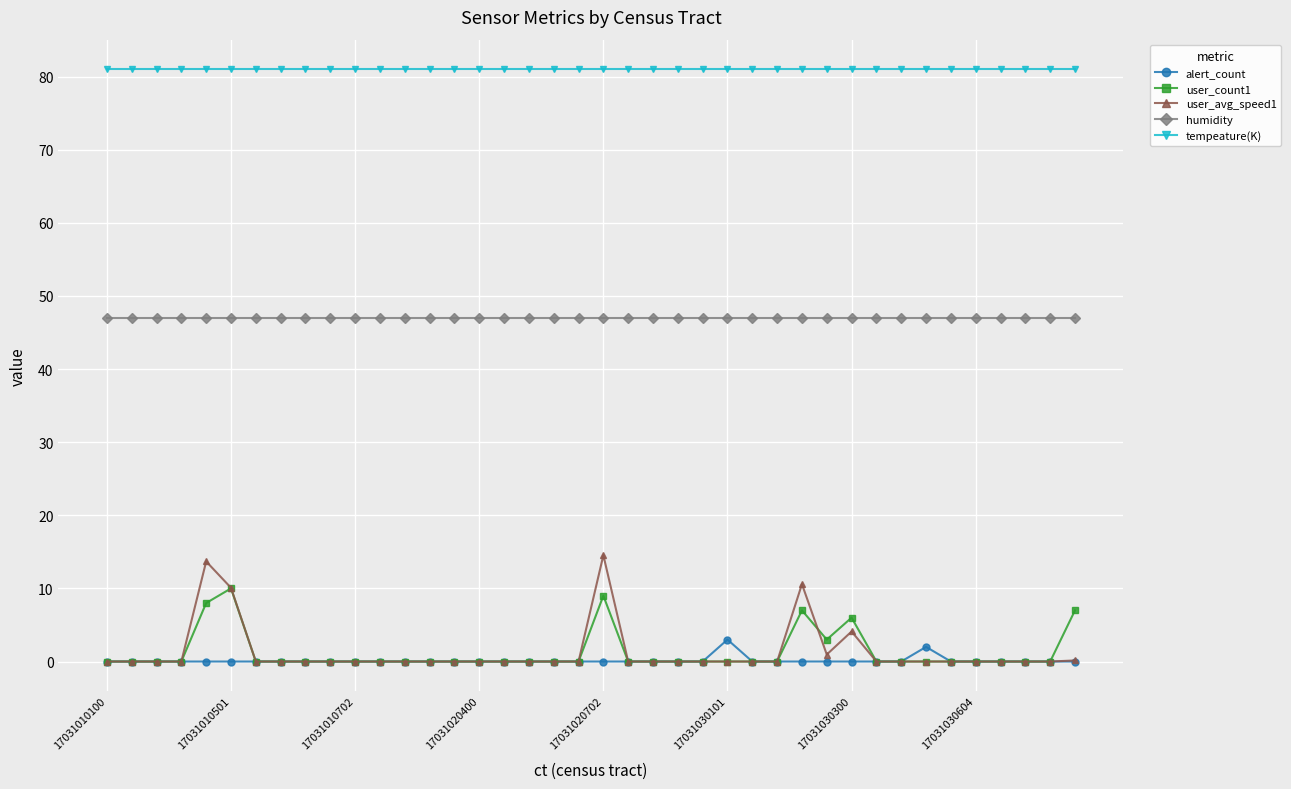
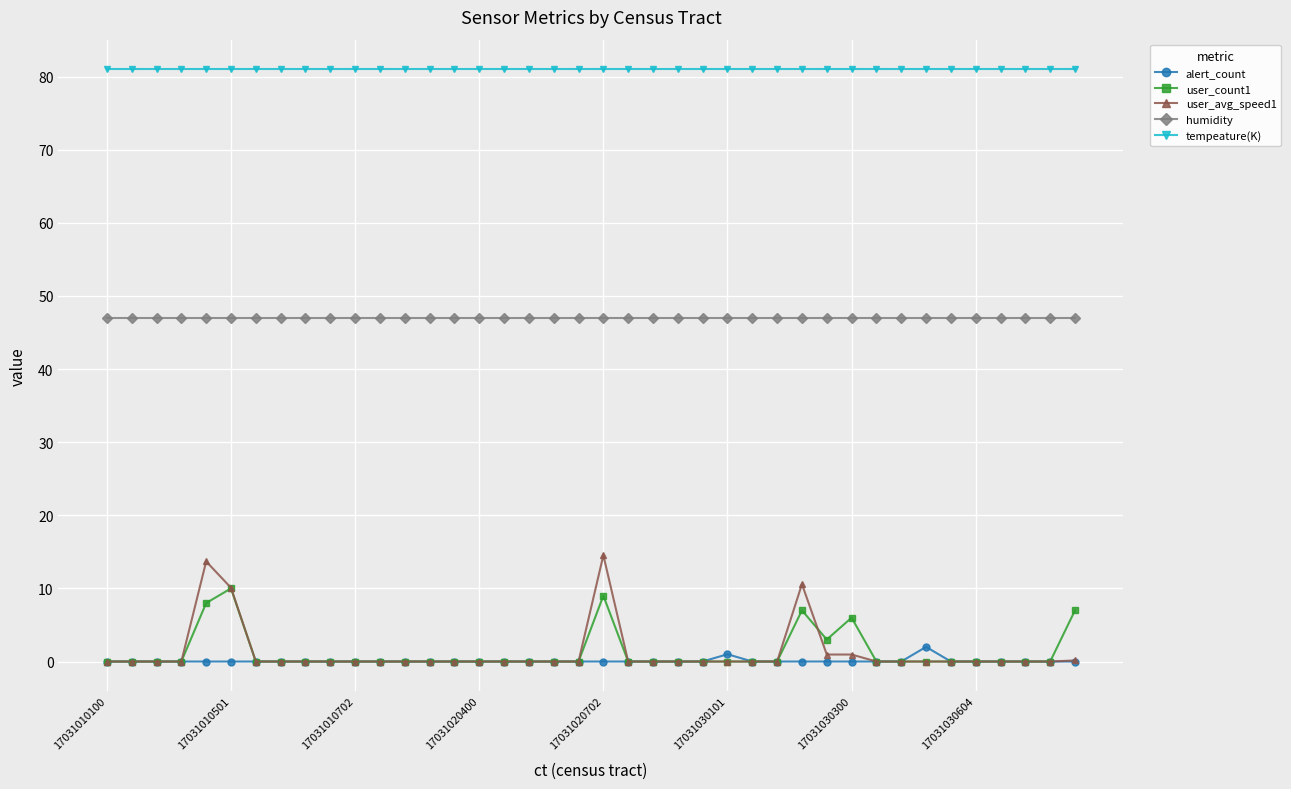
alert_count, 17031030101: 3 -> 1
user_avg_speed1, 17031030300: 4 -> 1
